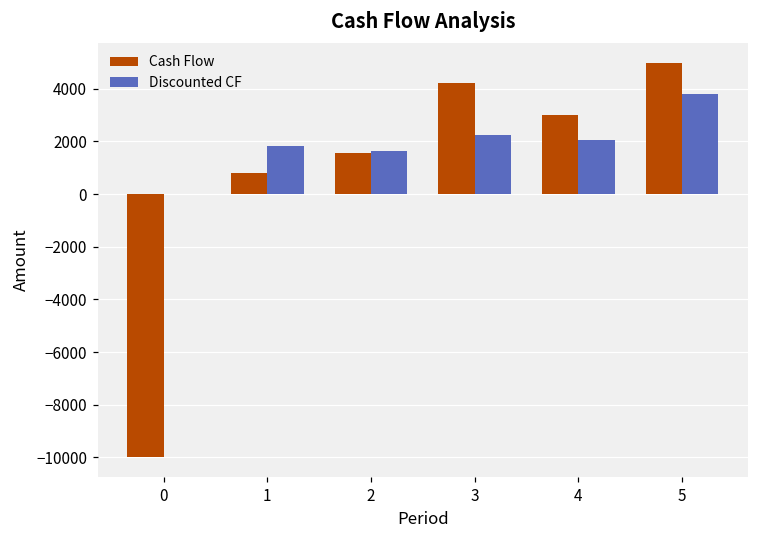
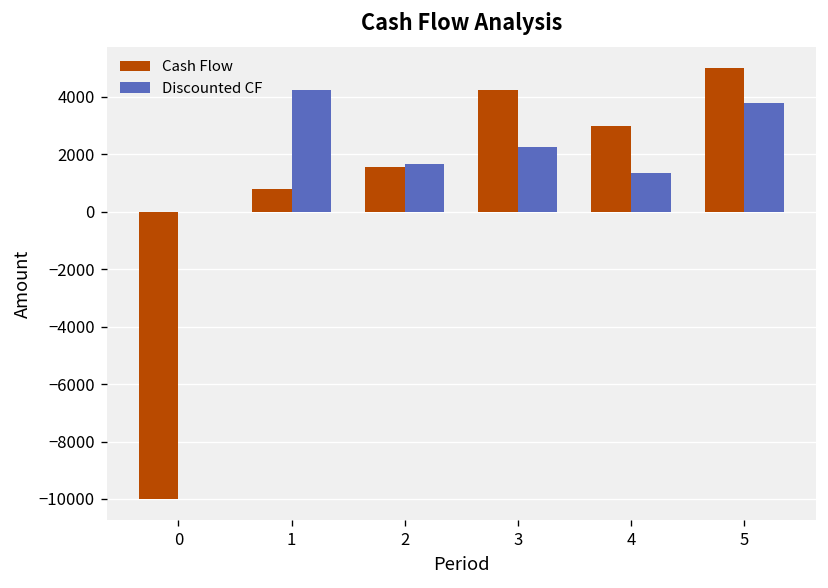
Discounted CF, 1: 1800 -> 4300
Discounted CF, 4: 2000 -> 1300
